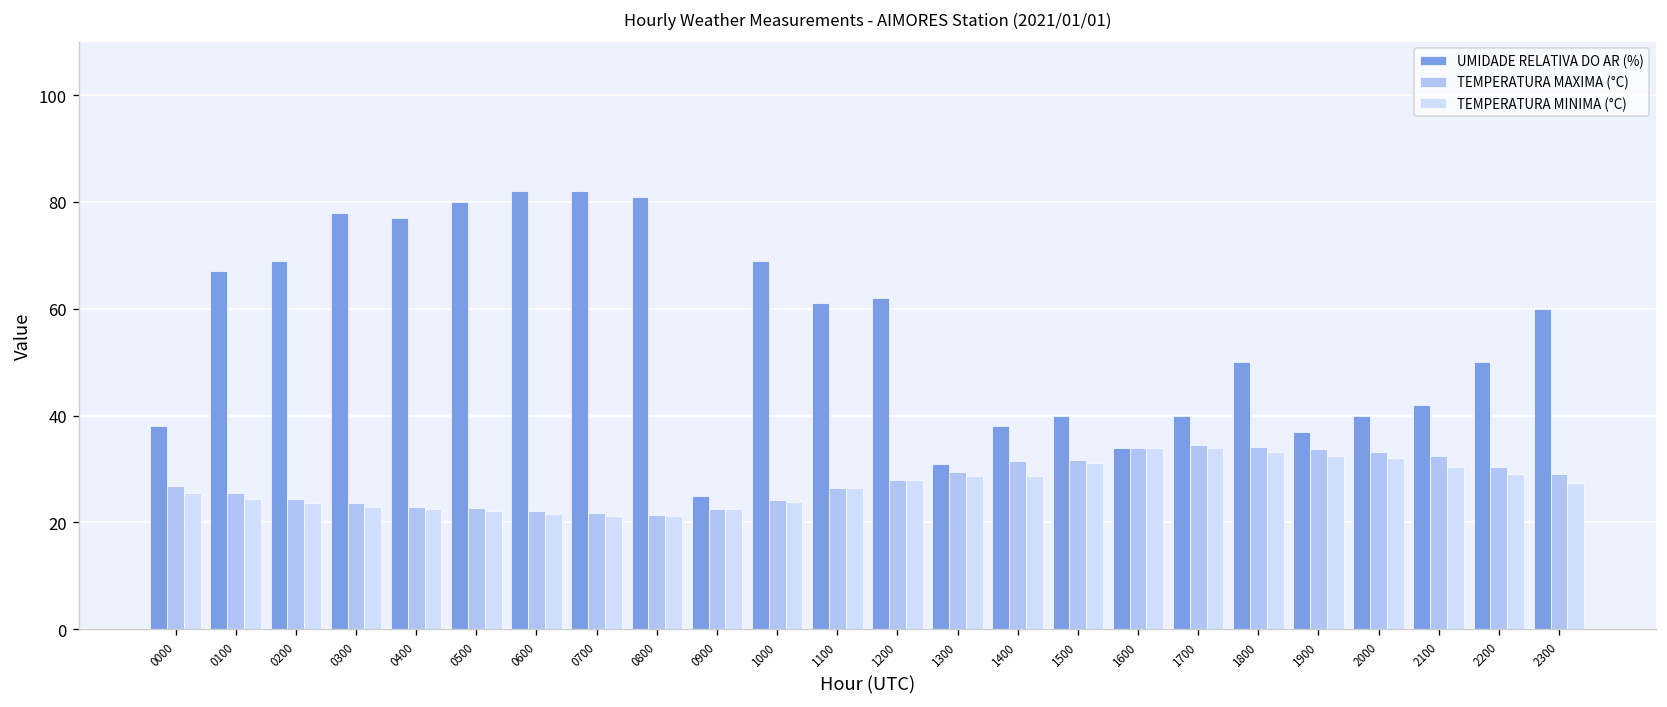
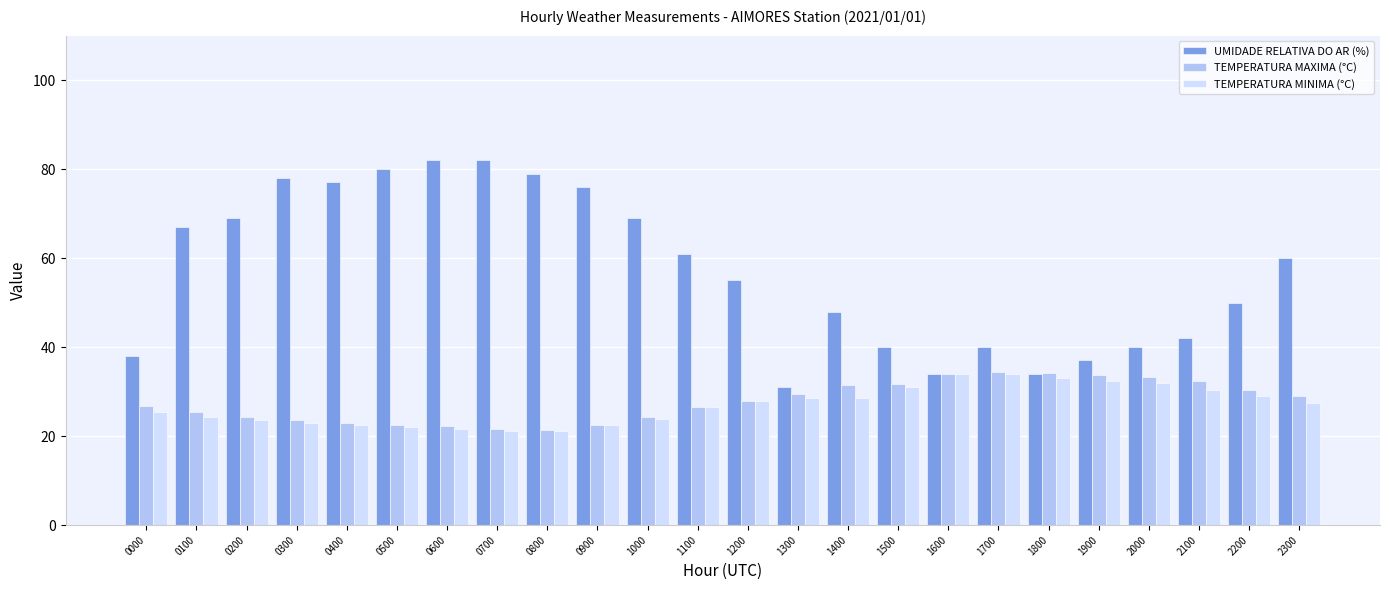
UMIDADE RELATIVA DO AR (%), 0800: 81 -> 79
UMIDADE RELATIVA DO AR (%), 0900: 25 -> 76
UMIDADE RELATIVA DO AR (%), 1200: 62 -> 55
UMIDADE RELATIVA DO AR (%), 1400: 38 -> 48
UMIDADE RELATIVA DO AR (%), 1800: 50 -> 34
